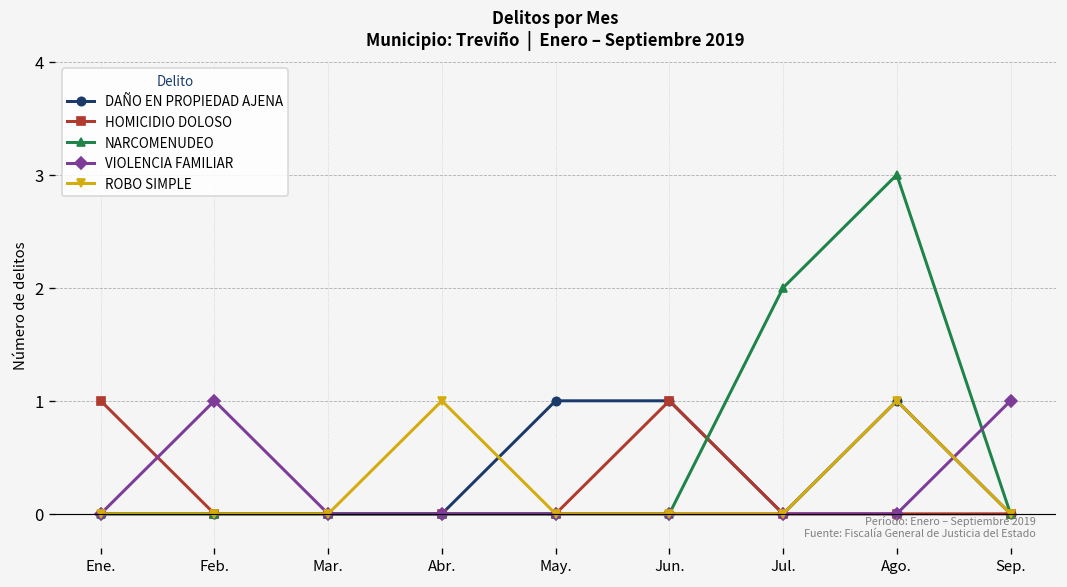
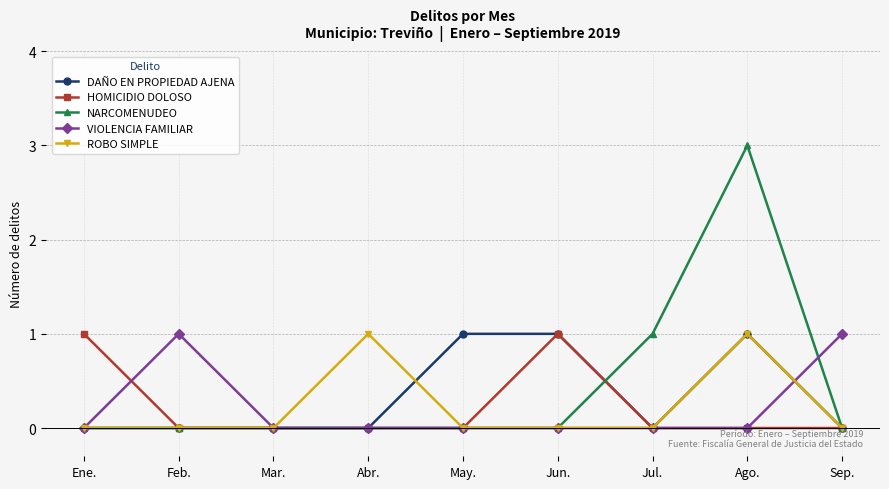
NARCOMENUDEO, Jul.: 2 -> 1
